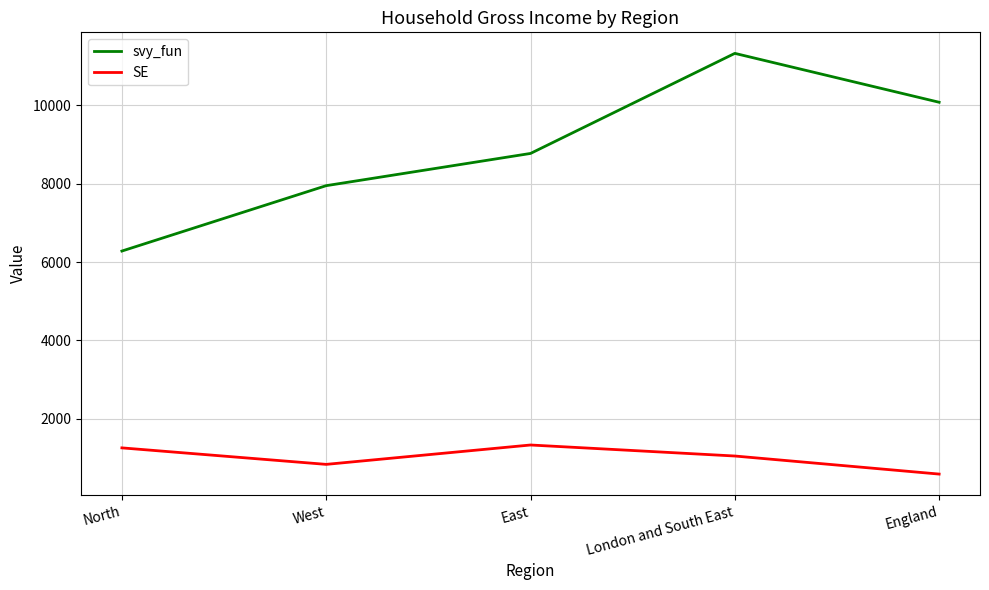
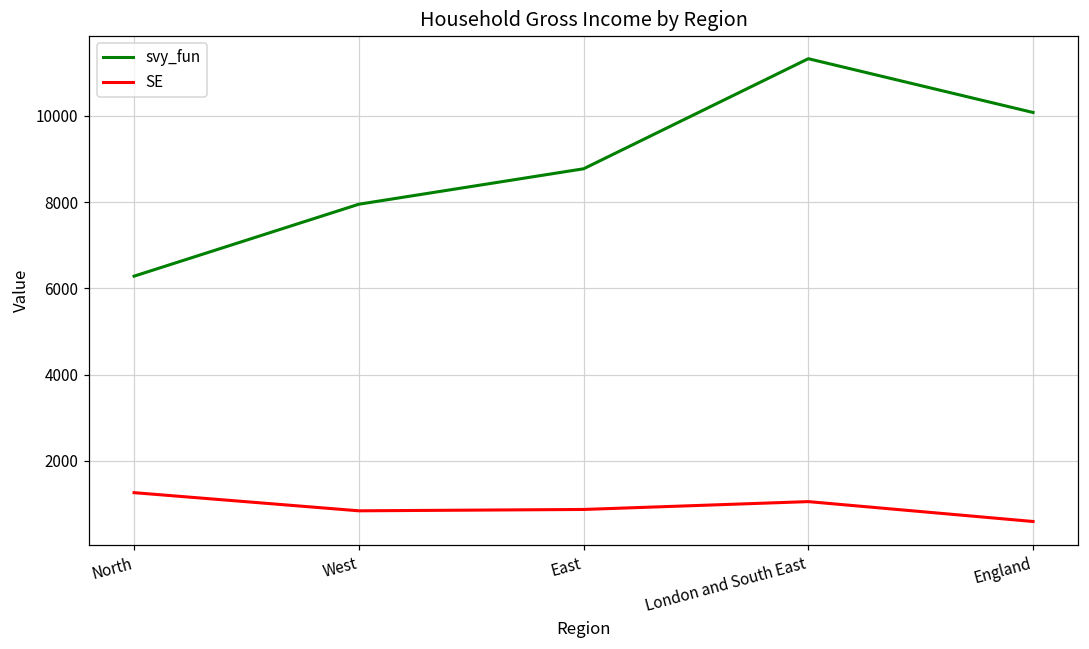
SE, East: 1300 -> 900
